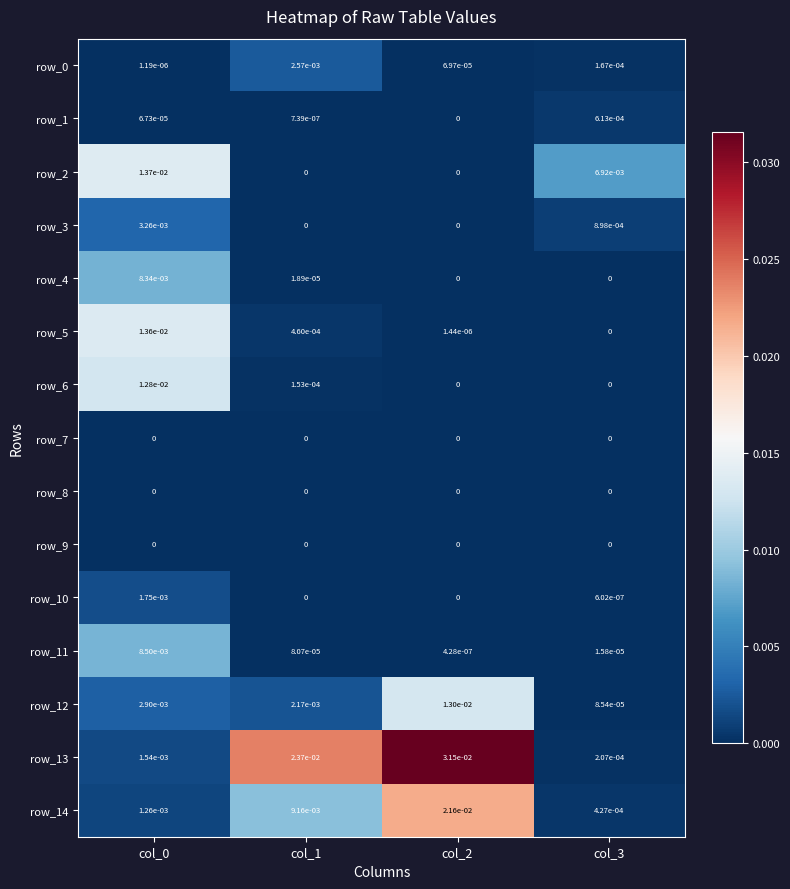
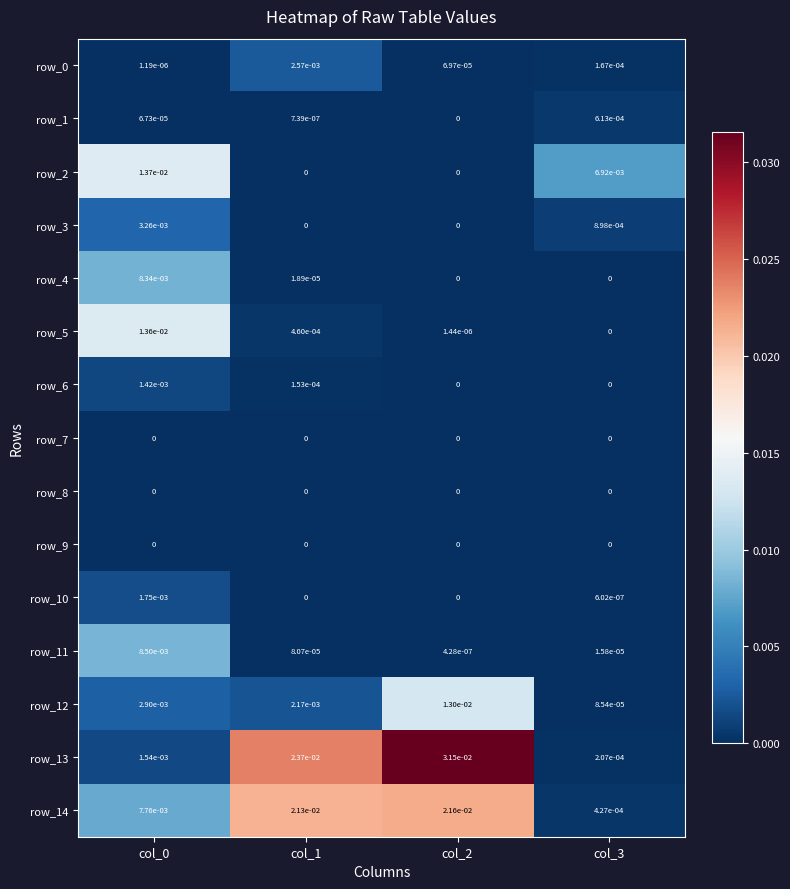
row_6, col_0: 1.28e-02 -> 1.42e-03
row_14, col_0: 1.26e-03 -> 7.76e-03
row_14, col_1: 9.16e-03 -> 2.13e-02
